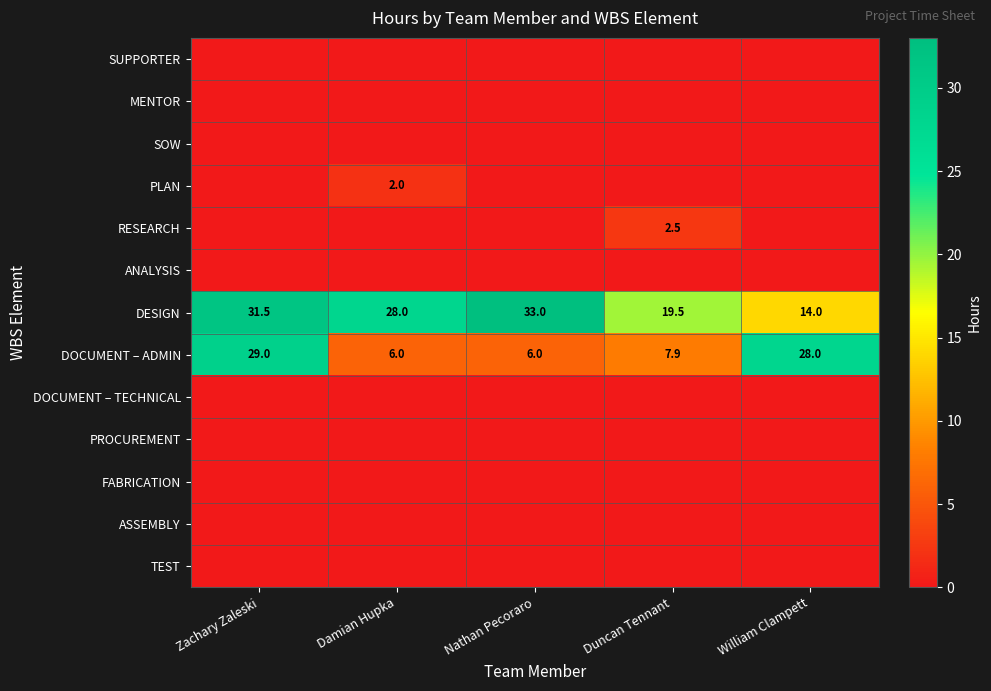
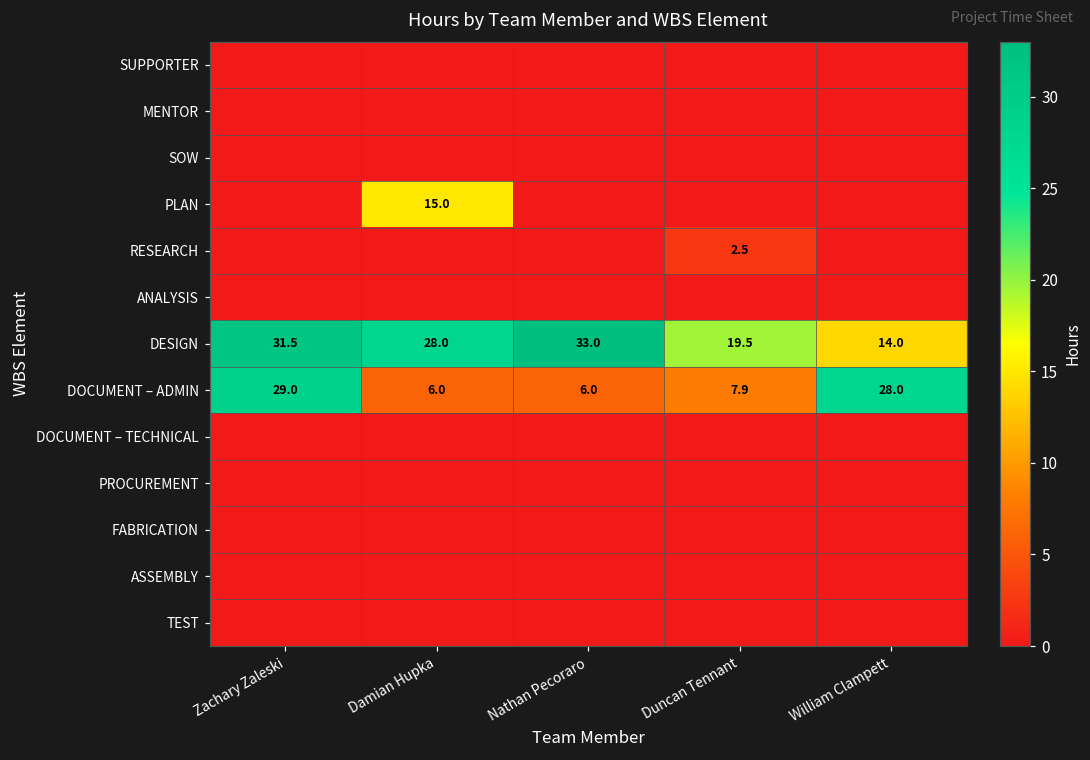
PLAN, Damian Hupka: 2.0 -> 15.0
